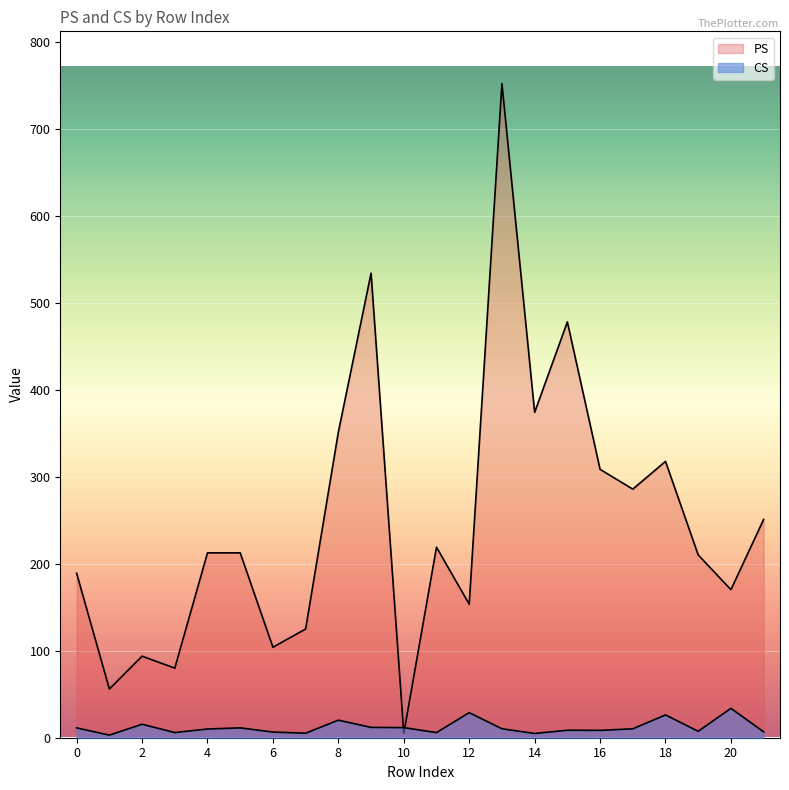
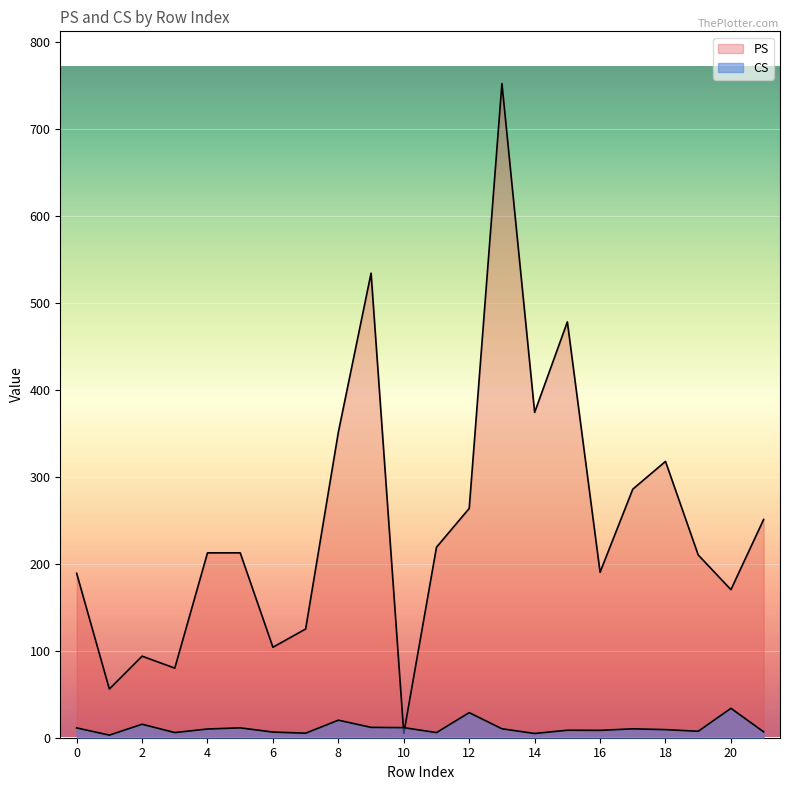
PS, 12: 150 -> 260
PS, 16: 310 -> 190
CS, 18: 30 -> 10
